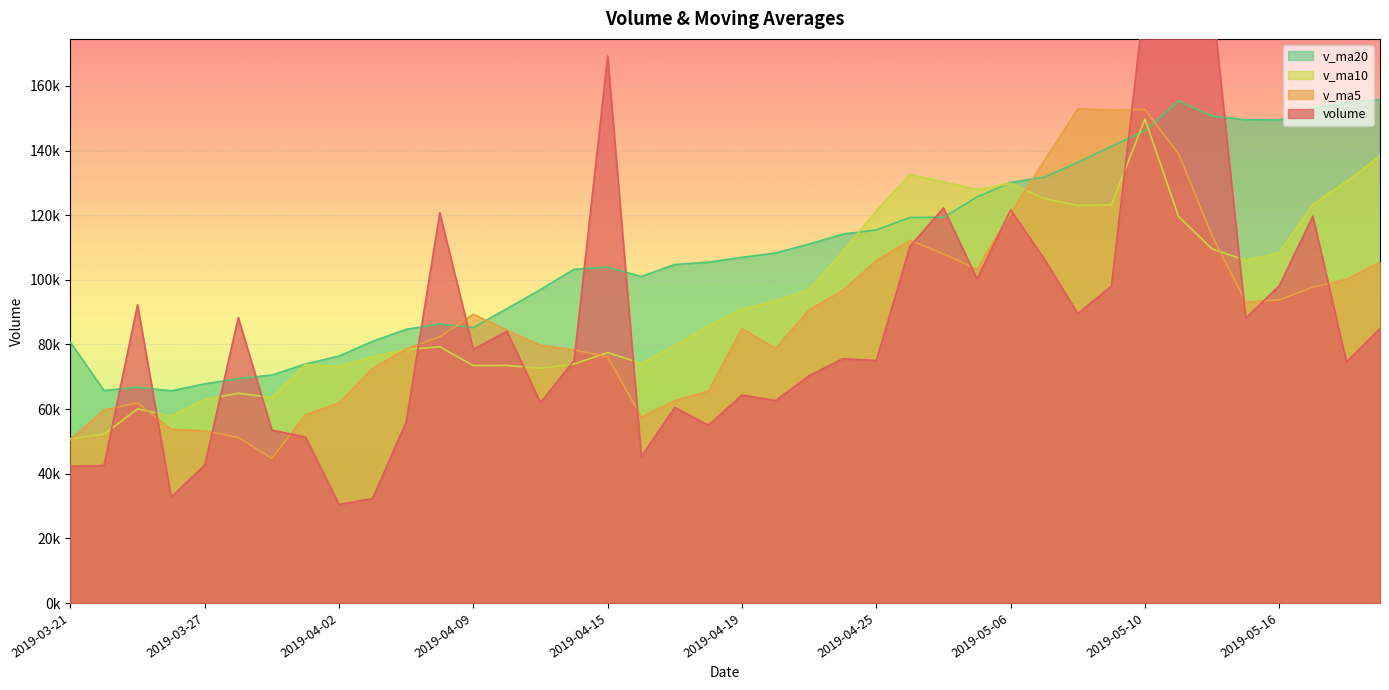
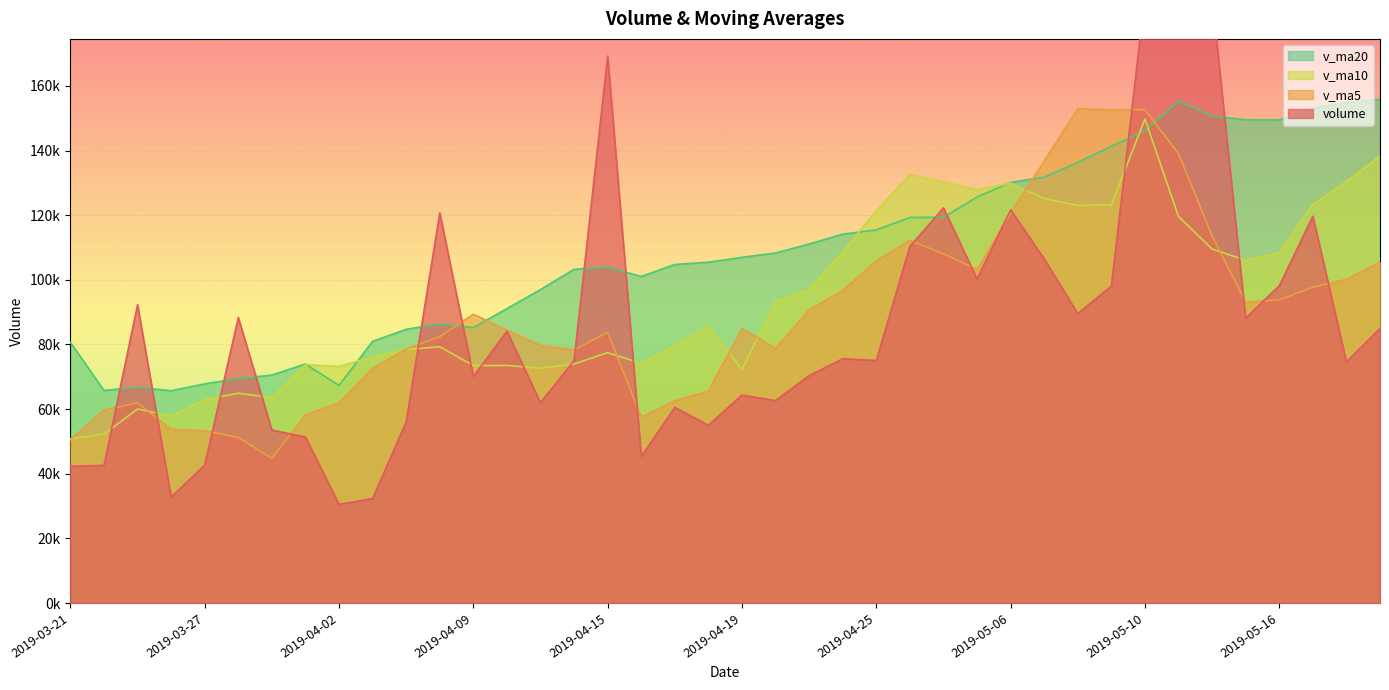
v_ma20, 2019-04-02: 76000 -> 67000
volume, 2019-04-09: 78000 -> 70000
v_ma5, 2019-04-15: 76000 -> 84000
v_ma10, 2019-04-19: 91000 -> 72000
